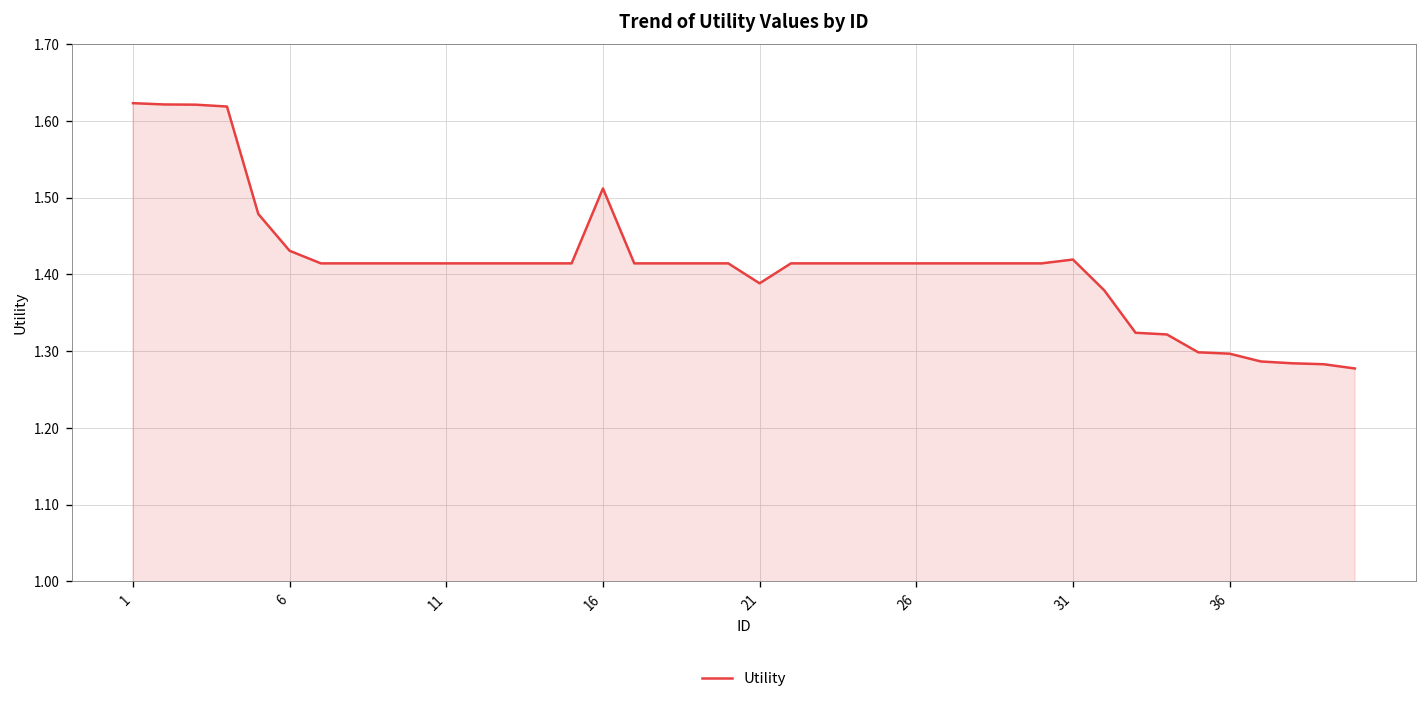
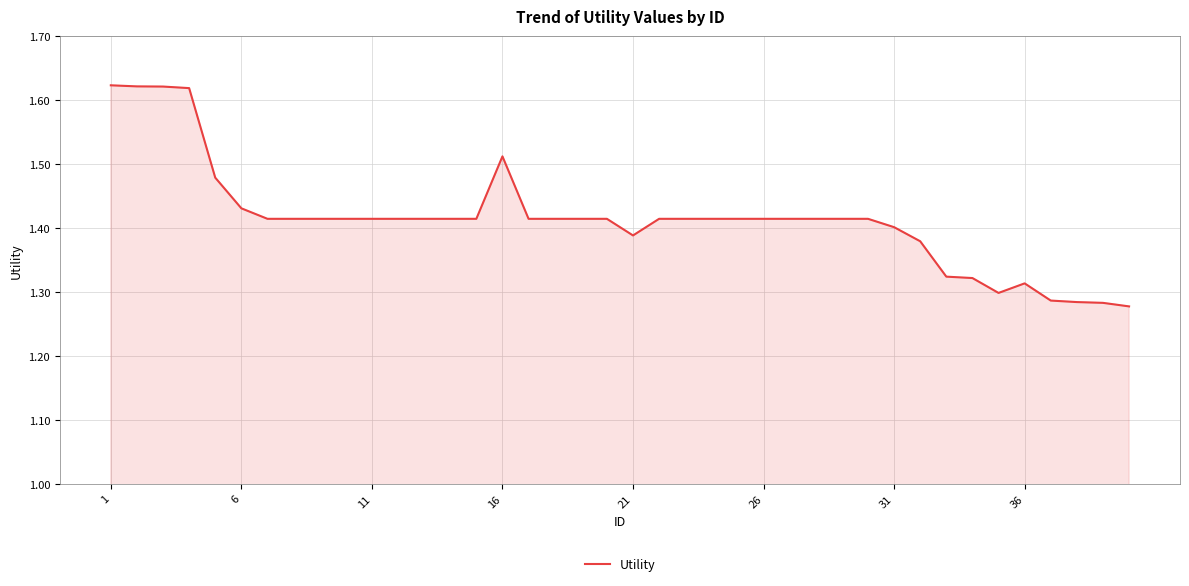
31: 1.42 -> 1.40
36: 1.30 -> 1.31
